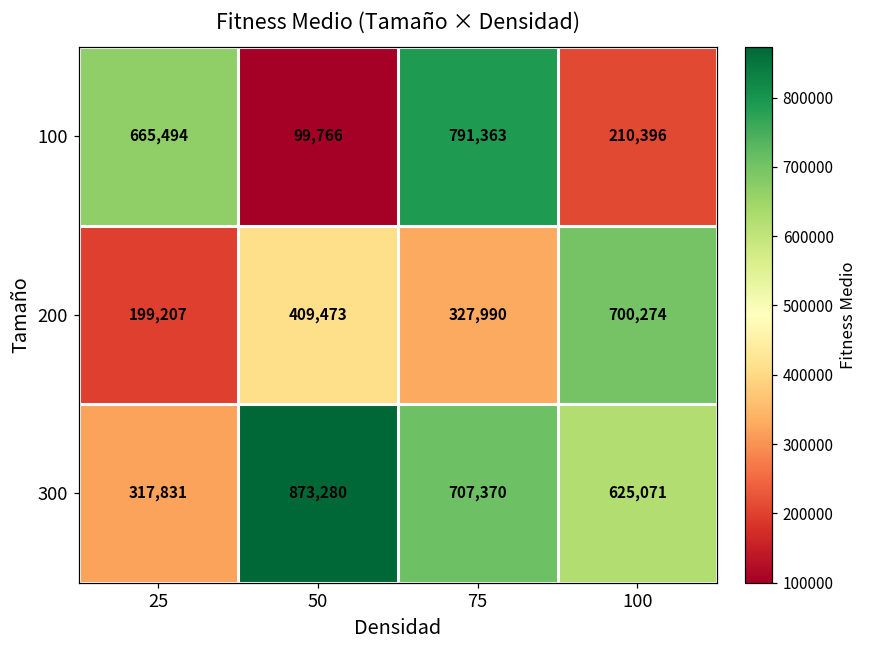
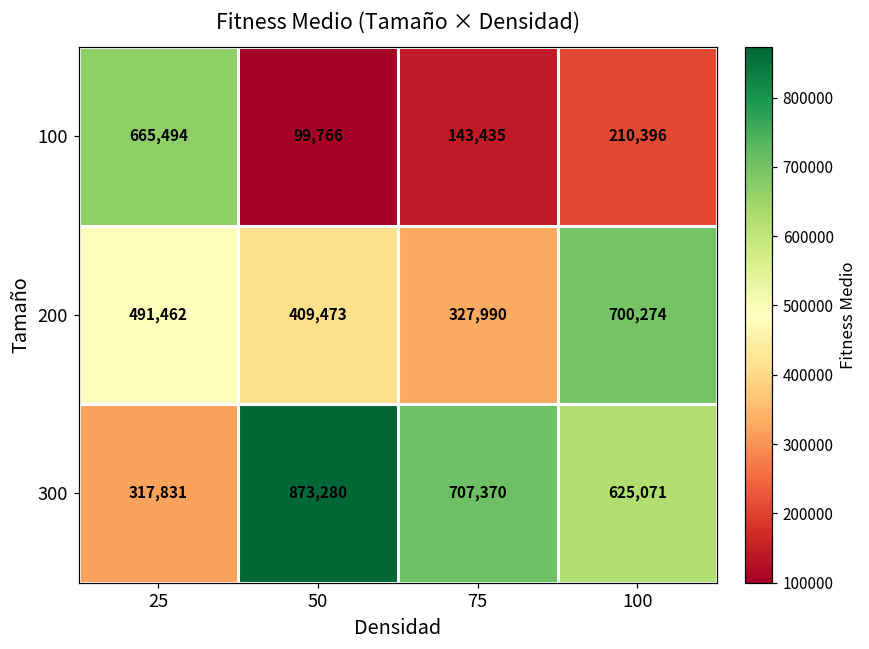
100, 75: 791,363 -> 143,435
200, 25: 199,207 -> 491,462
